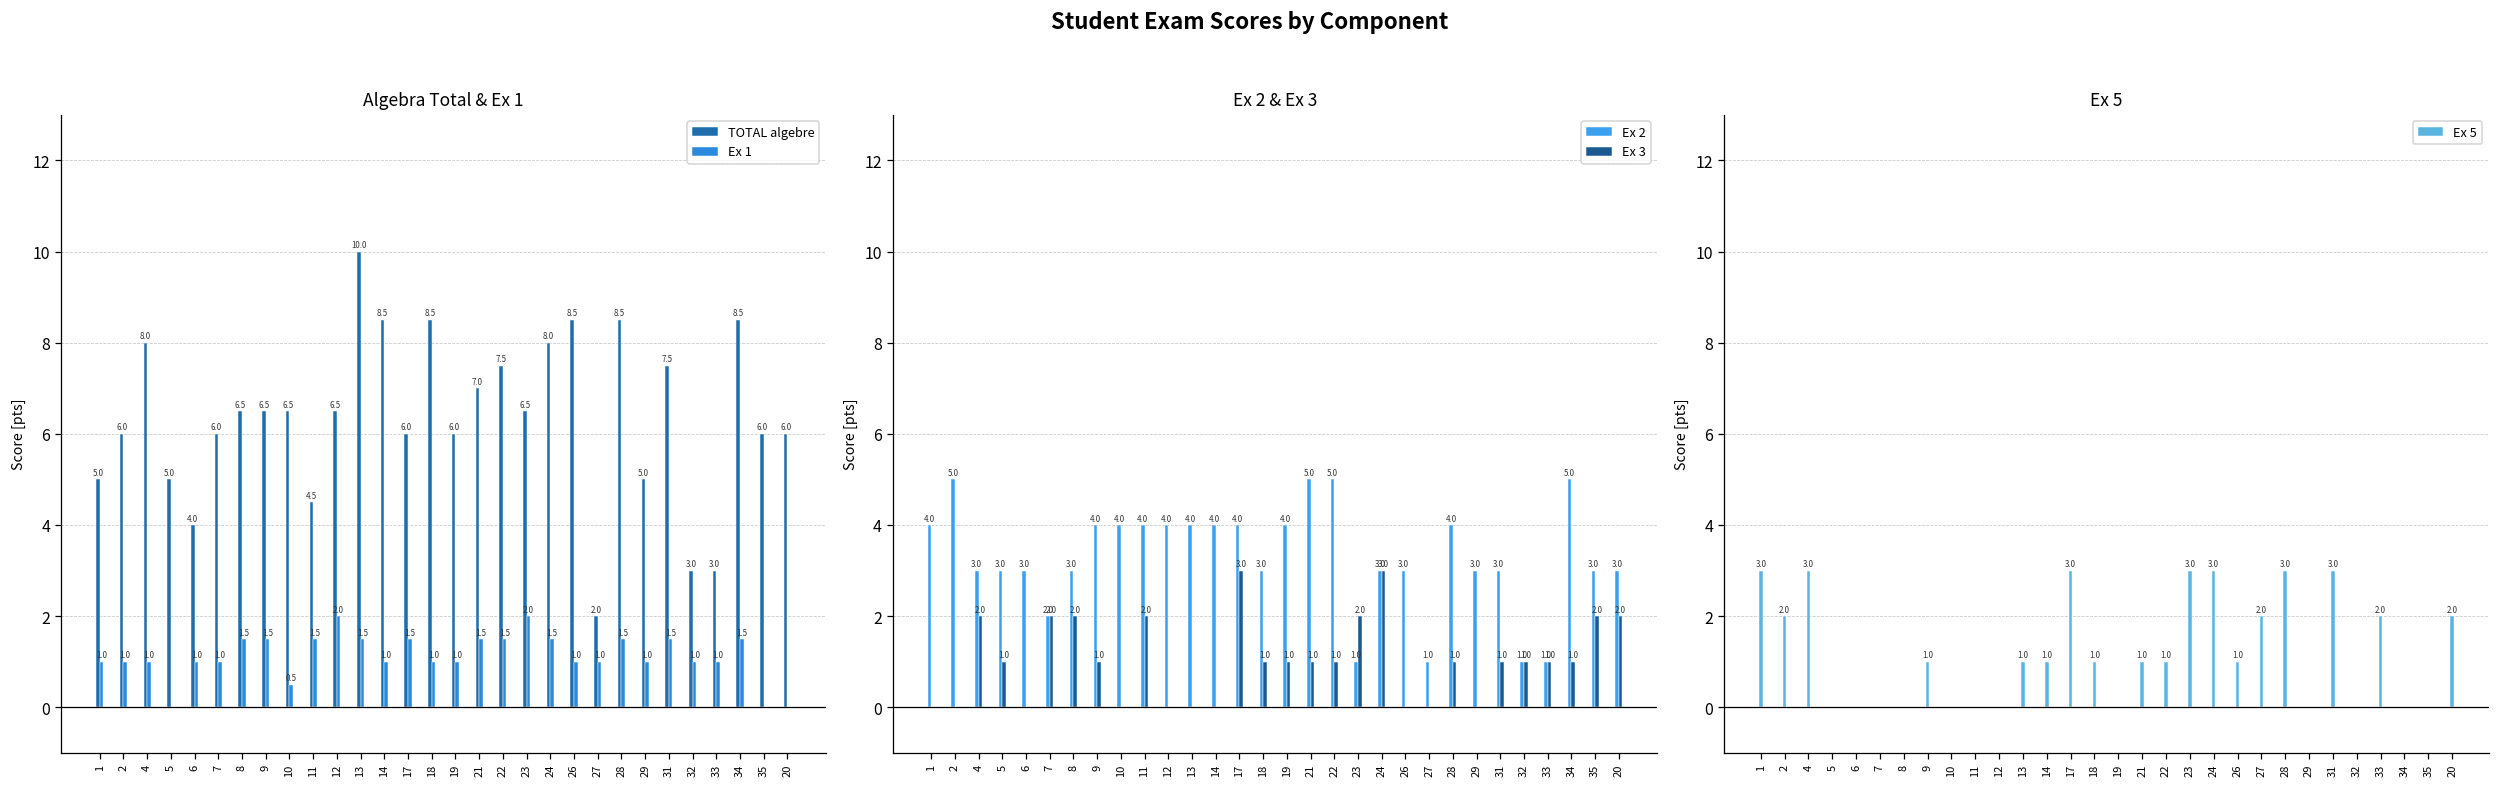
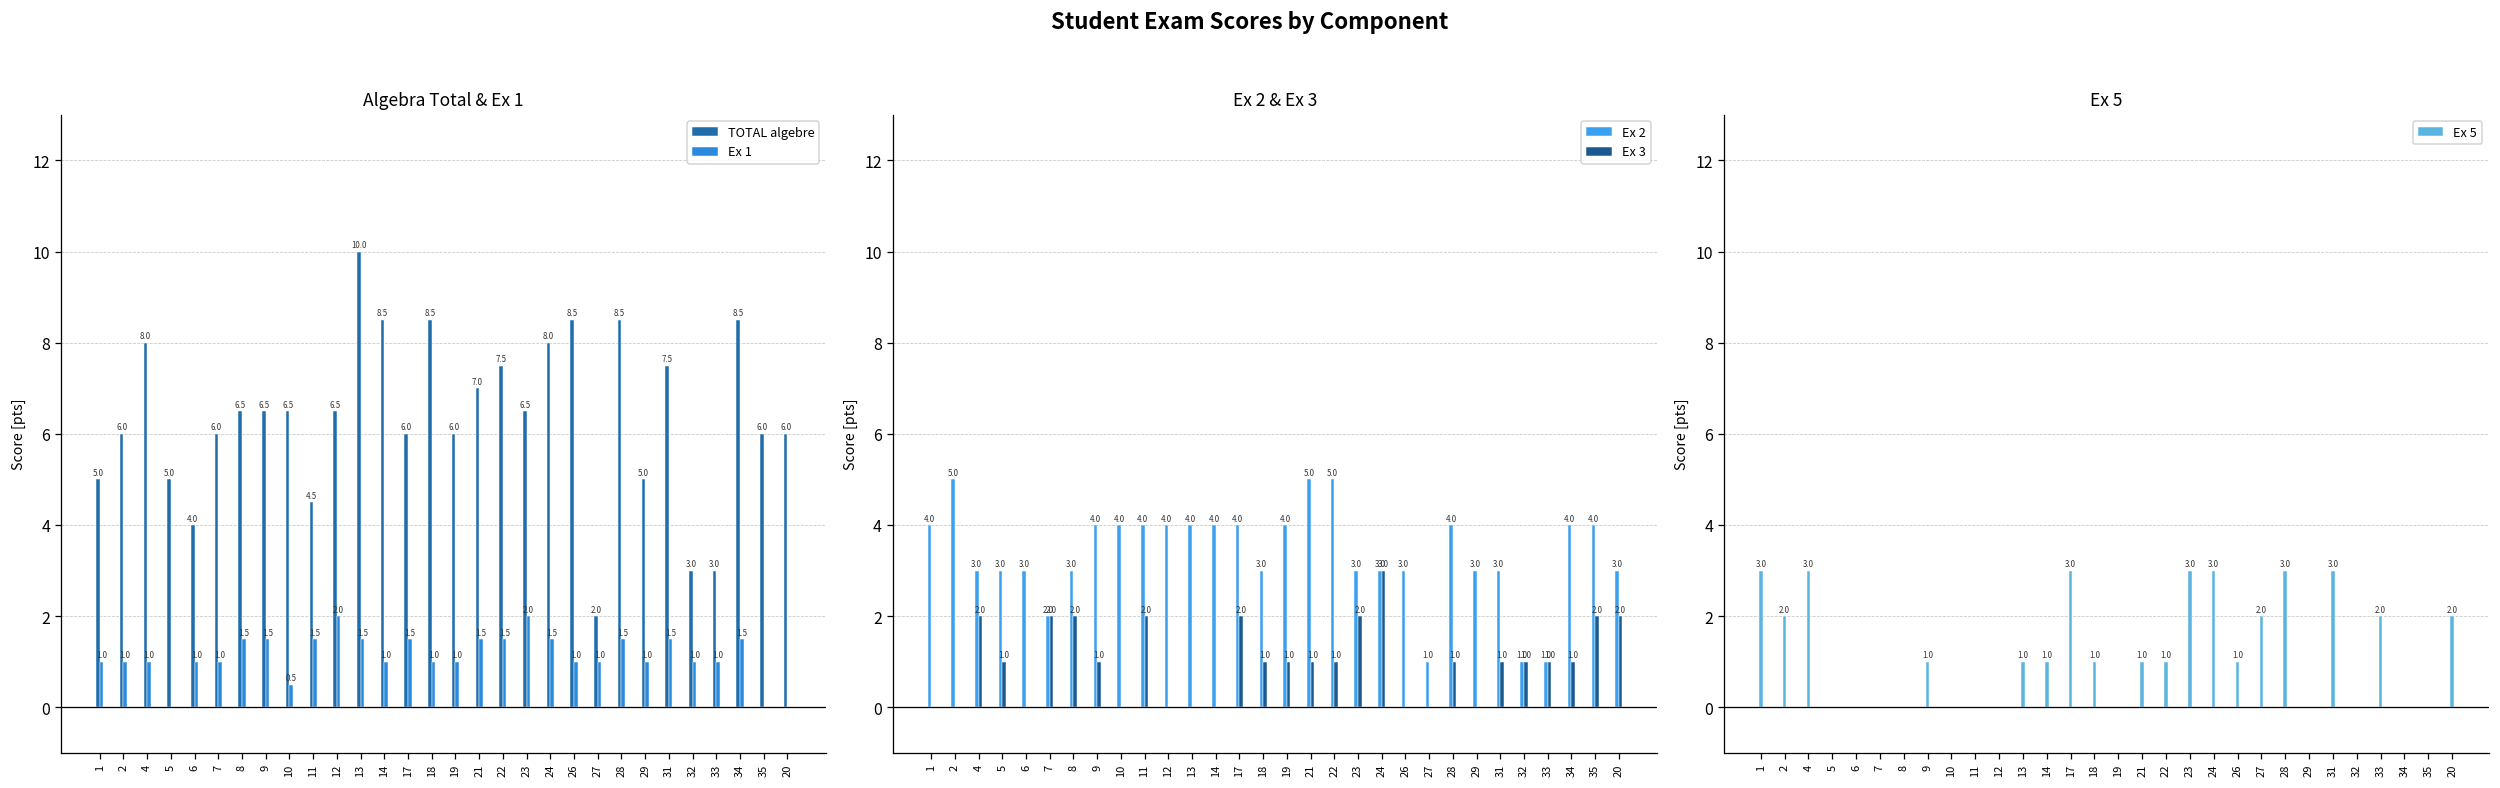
Ex 2 & Ex 3, Ex 3, 17: 3.0 -> 2.0
Ex 2 & Ex 3, Ex 2, 23: 1.0 -> 3.0
Ex 2 & Ex 3, Ex 2, 34: 5.0 -> 4.0
Ex 2 & Ex 3, Ex 2, 35: 3.0 -> 4.0
